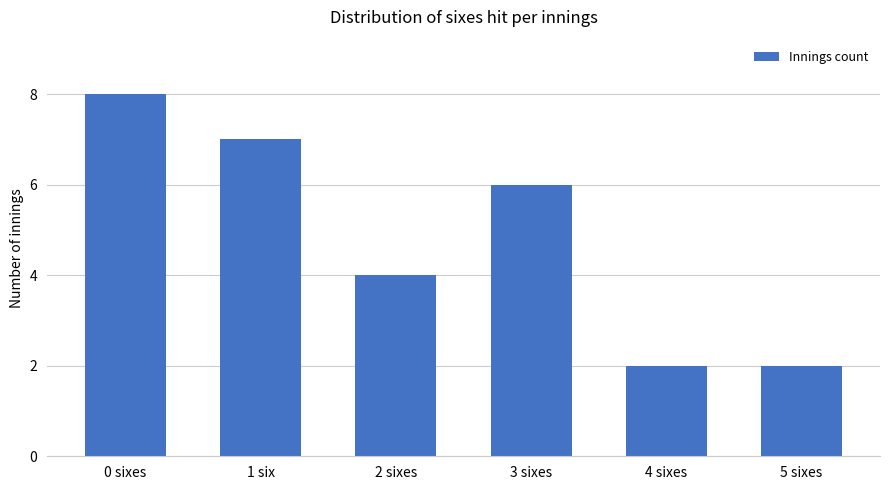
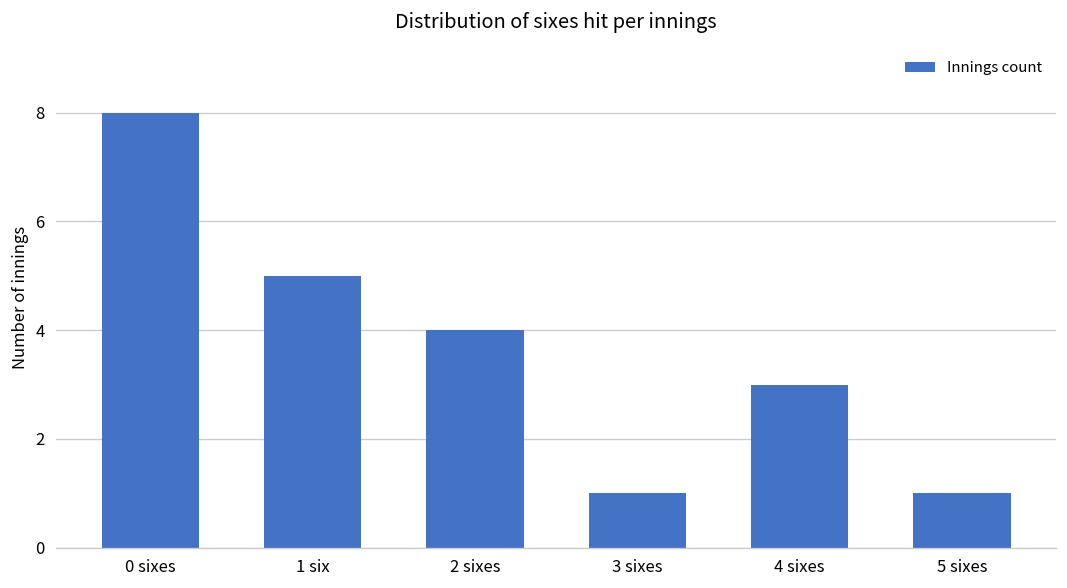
1 six: 7 -> 5
3 sixes: 6 -> 1
4 sixes: 2 -> 3
5 sixes: 2 -> 1
